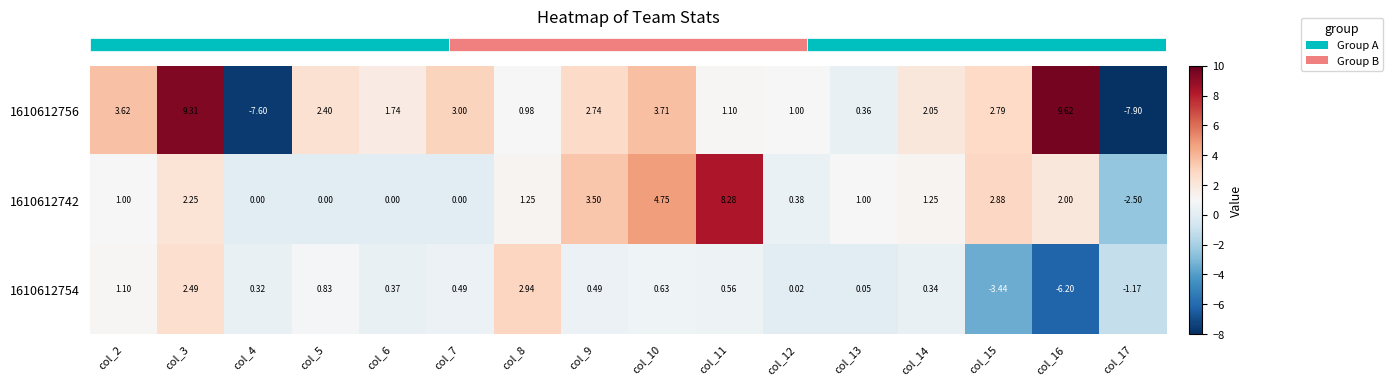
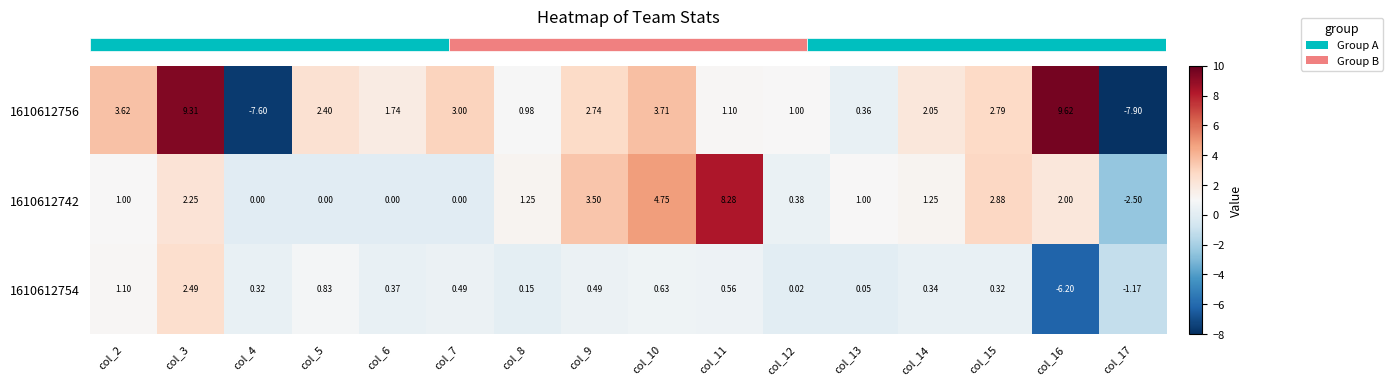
1610612754, col_8: 2.94 -> 0.15
1610612754, col_15: -3.44 -> 0.32
